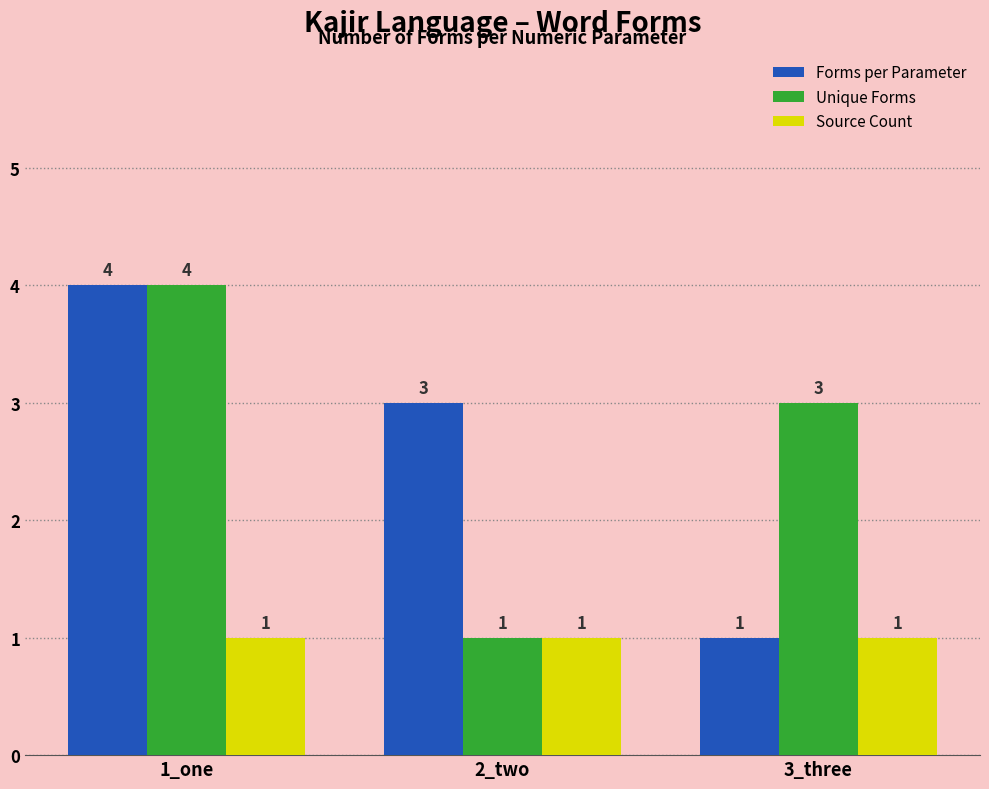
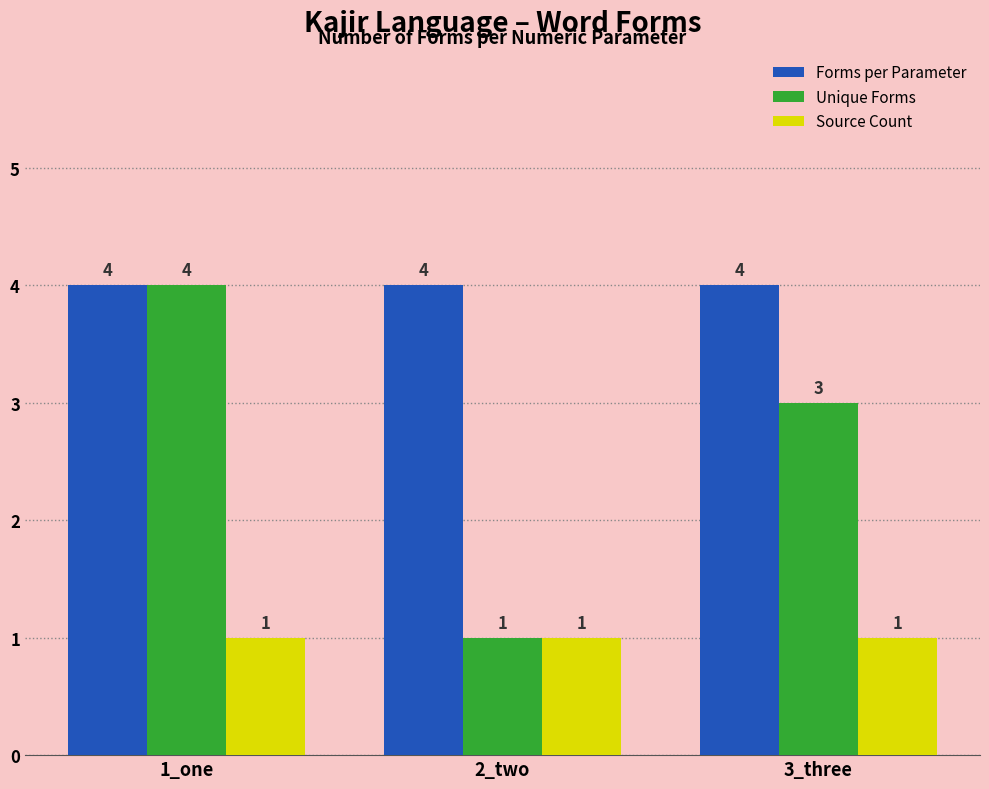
Forms per Parameter, 2_two: 3 -> 4
Forms per Parameter, 3_three: 1 -> 4
